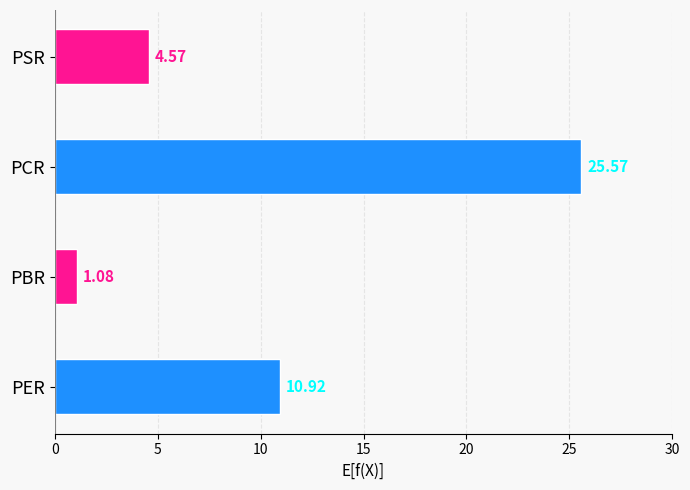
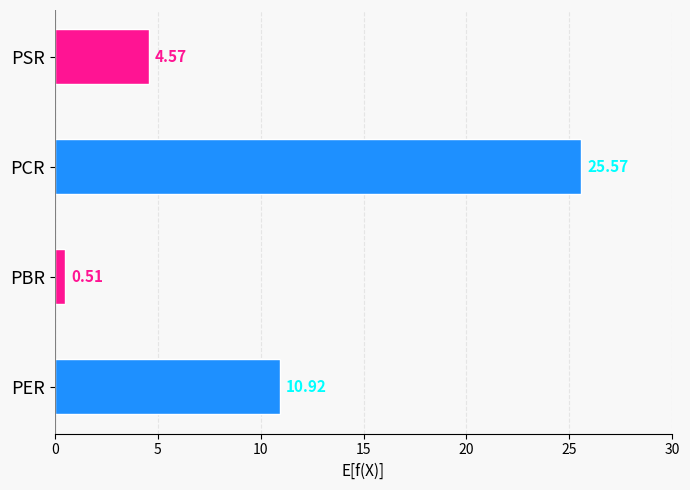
PBR: 1.08 -> 0.51
